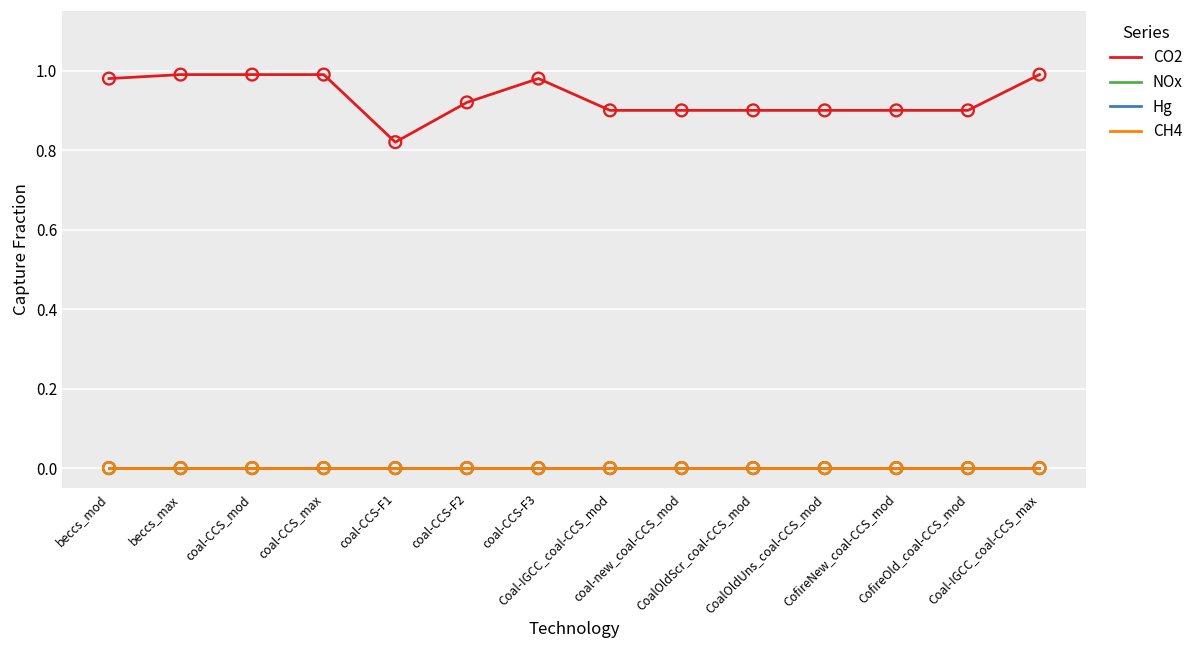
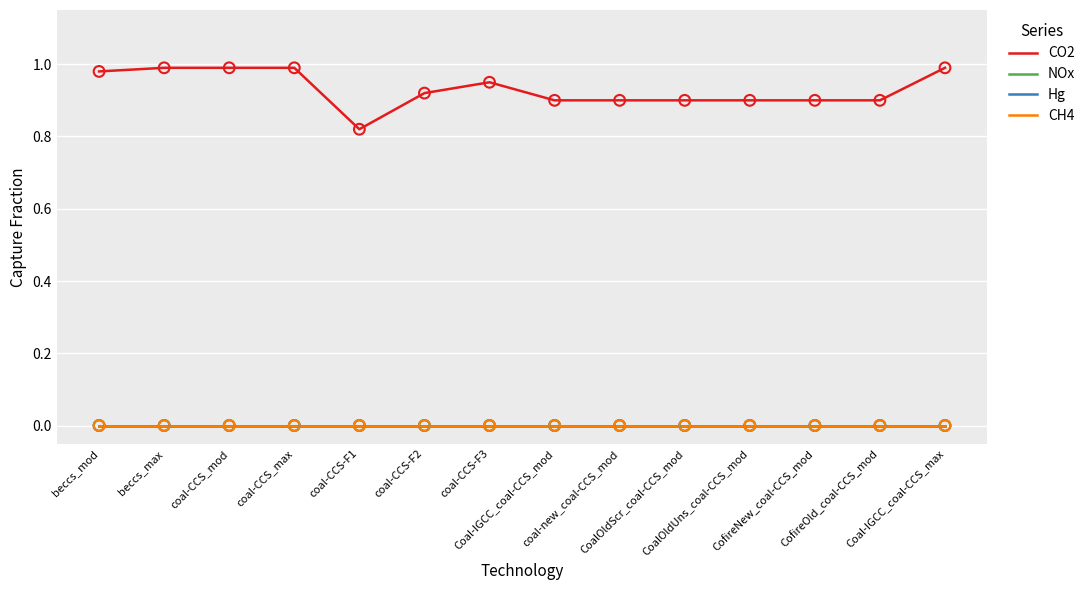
CO2, coal-CCS-F3: 0.98 -> 0.95
